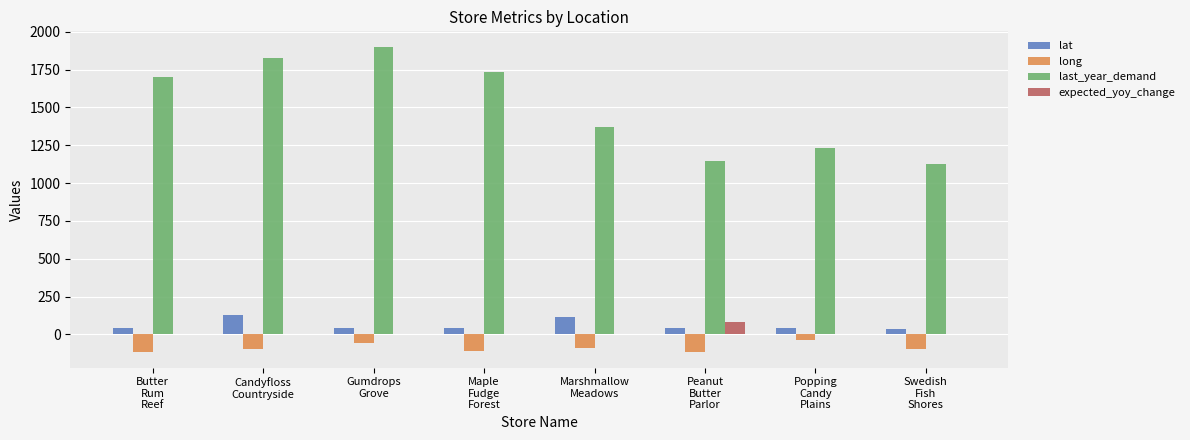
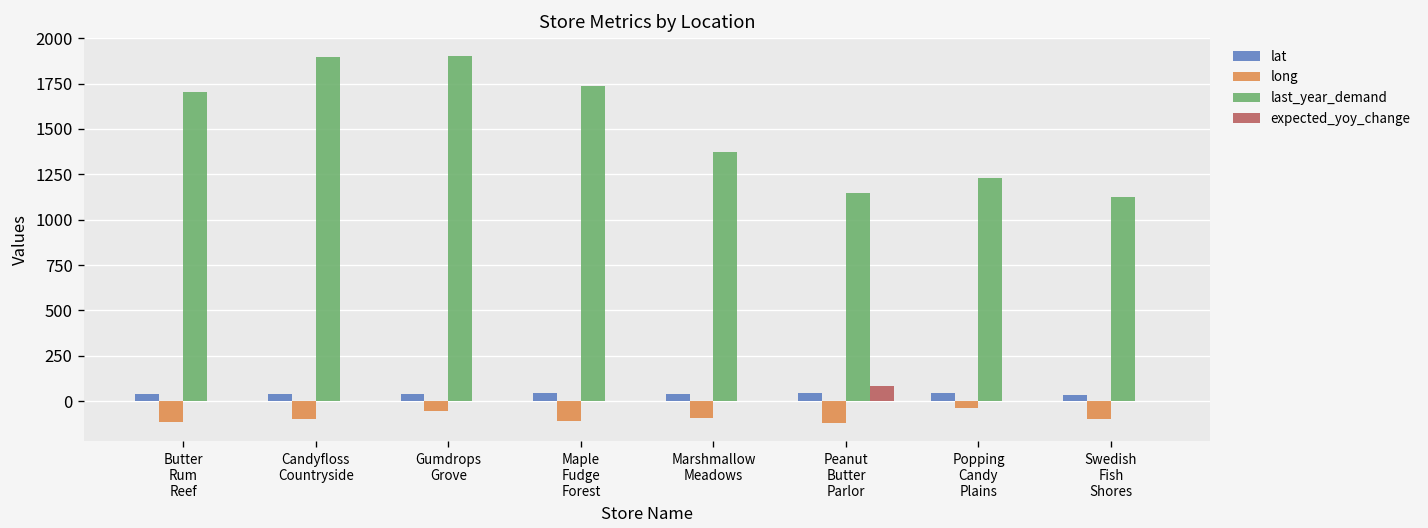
lat, Candyfloss Countryside: 130 -> 40
last_year_demand, Candyfloss Countryside: 1830 -> 1890
lat, Marshmallow Meadows: 120 -> 40
